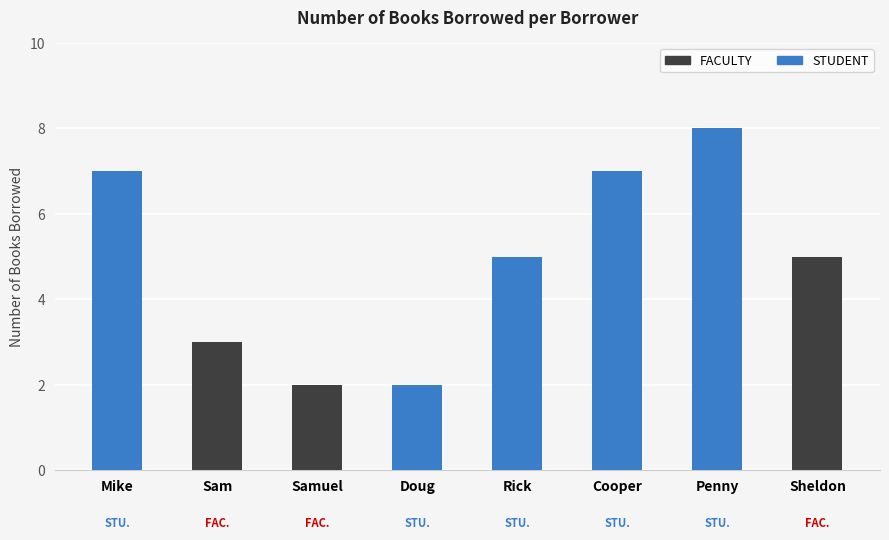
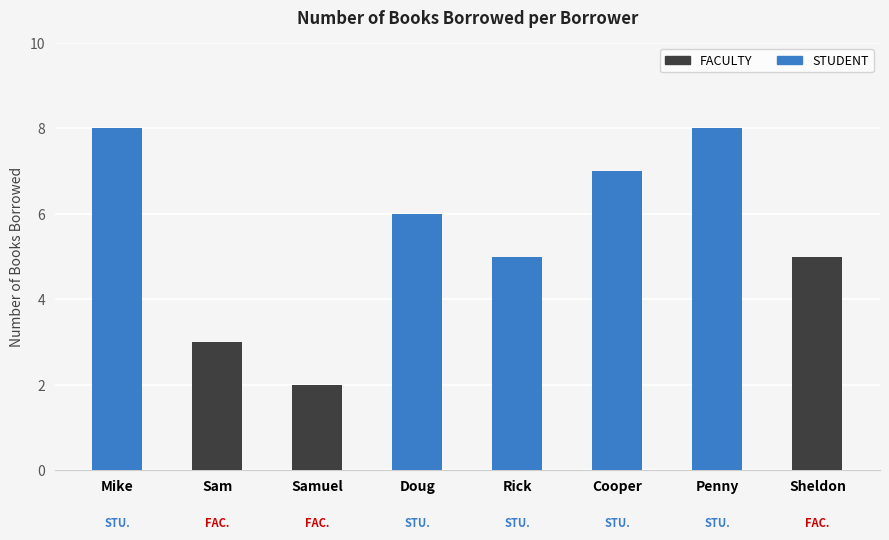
Mike: 7 -> 8
Doug: 2 -> 6
